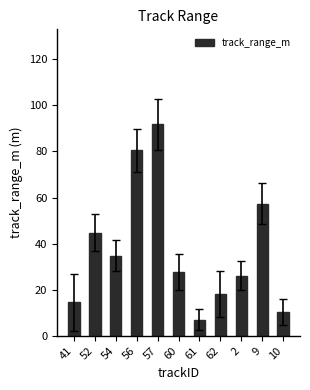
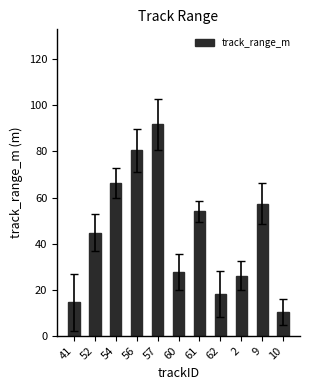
track_range_m, 54: 35 -> 66
track_range_m, 61: 7 -> 54
